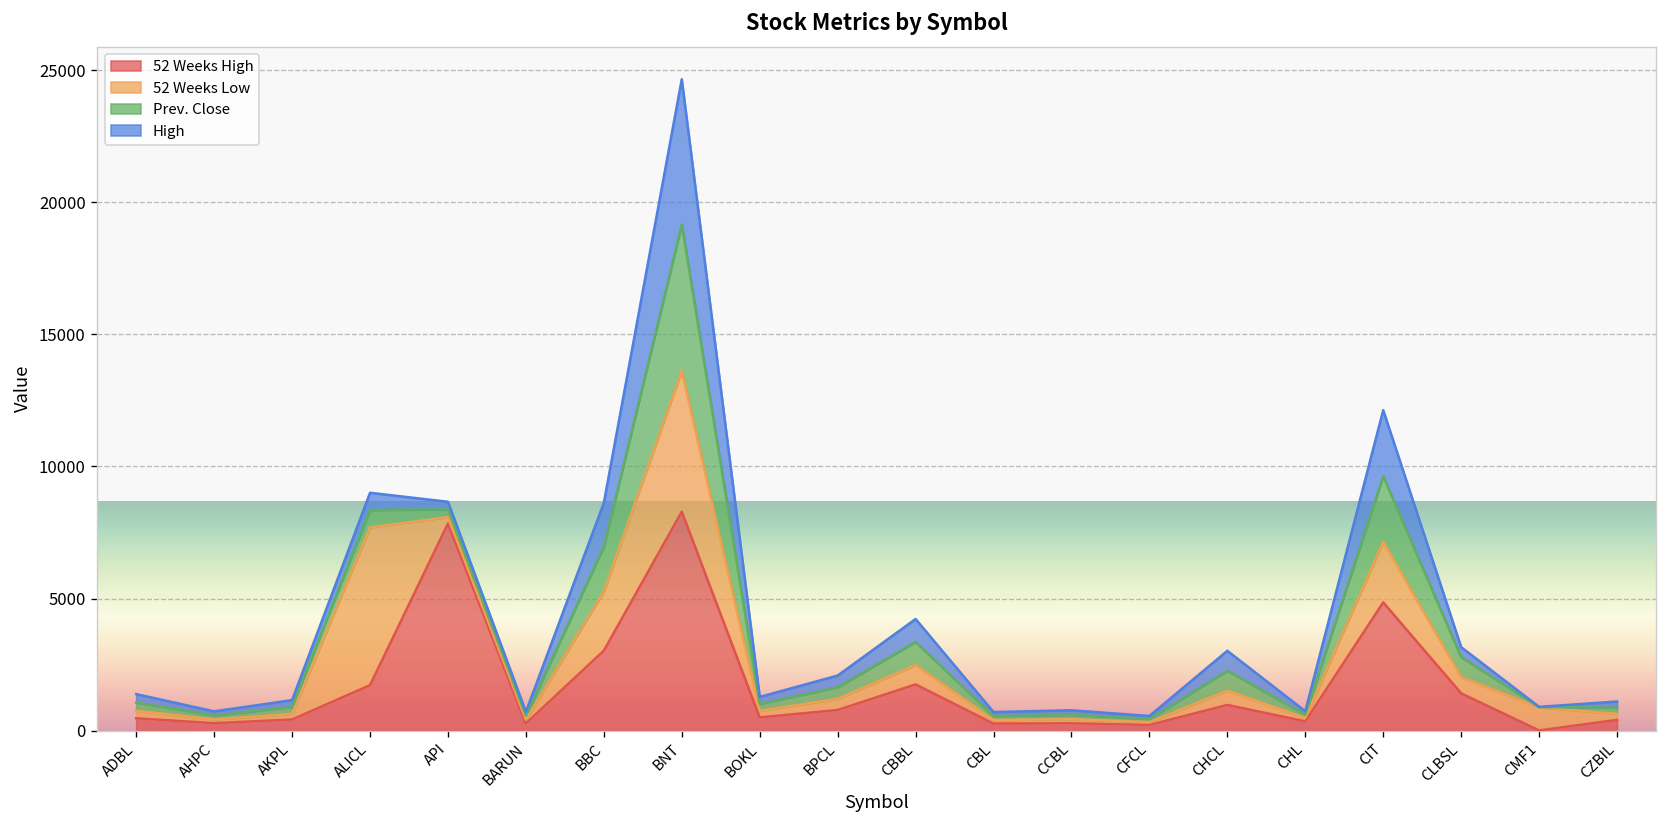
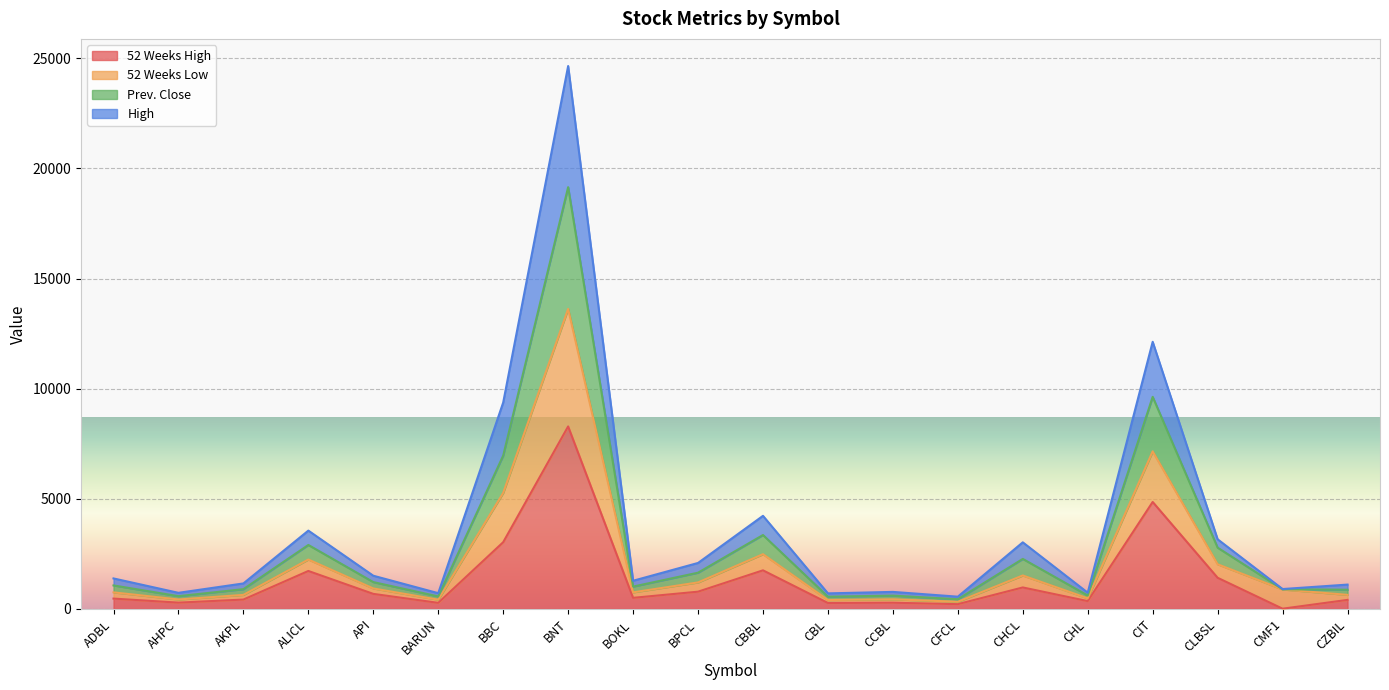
52 Weeks Low, ALICL: 6000 -> 500
52 Weeks High, API: 7800 -> 700
High, BBC: 1700 -> 2400
